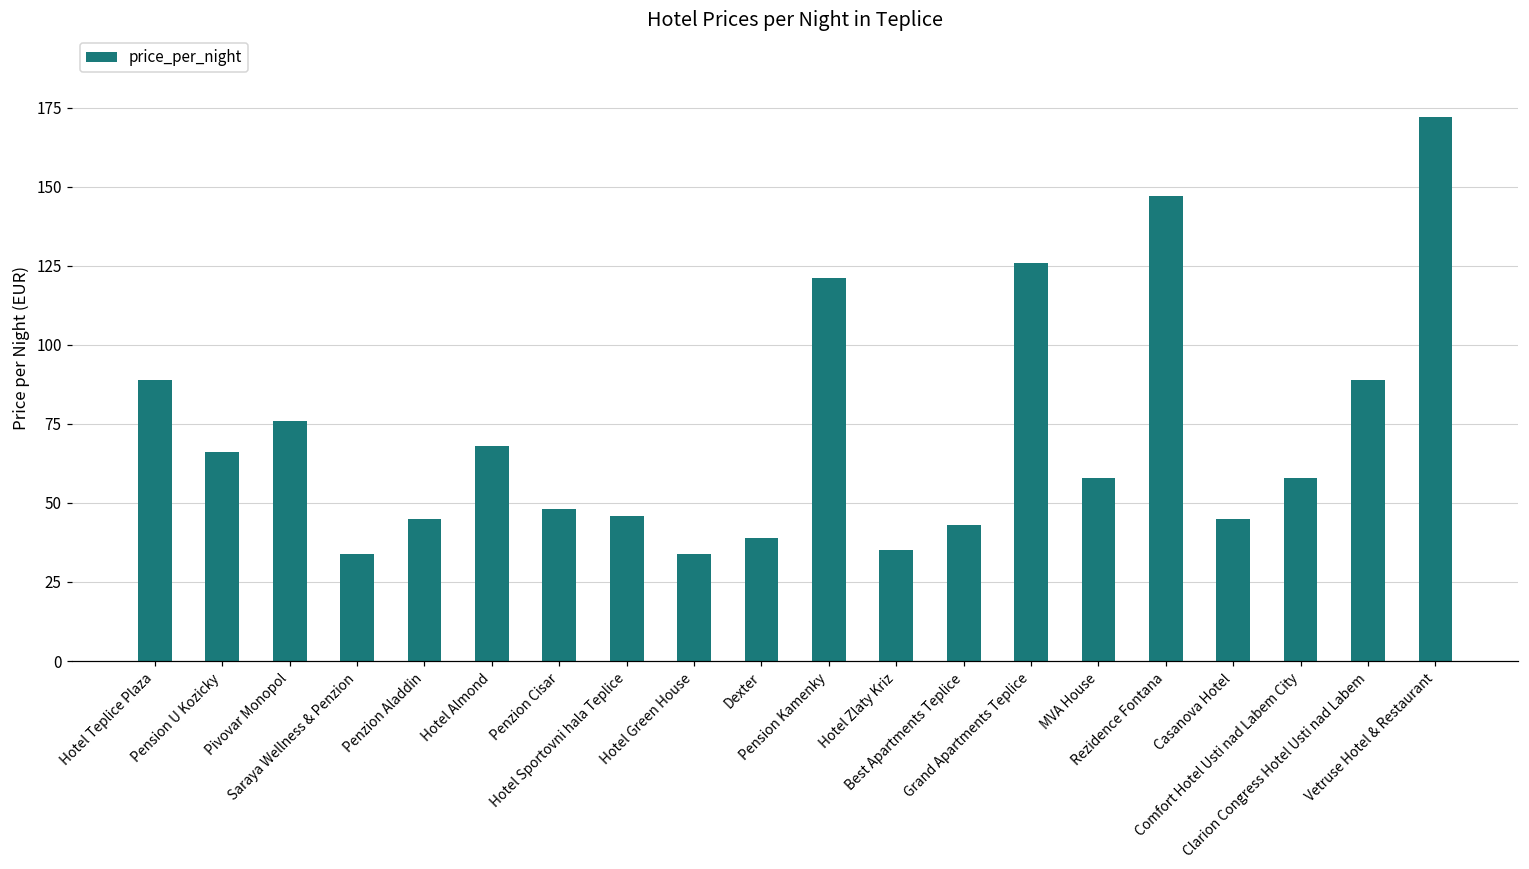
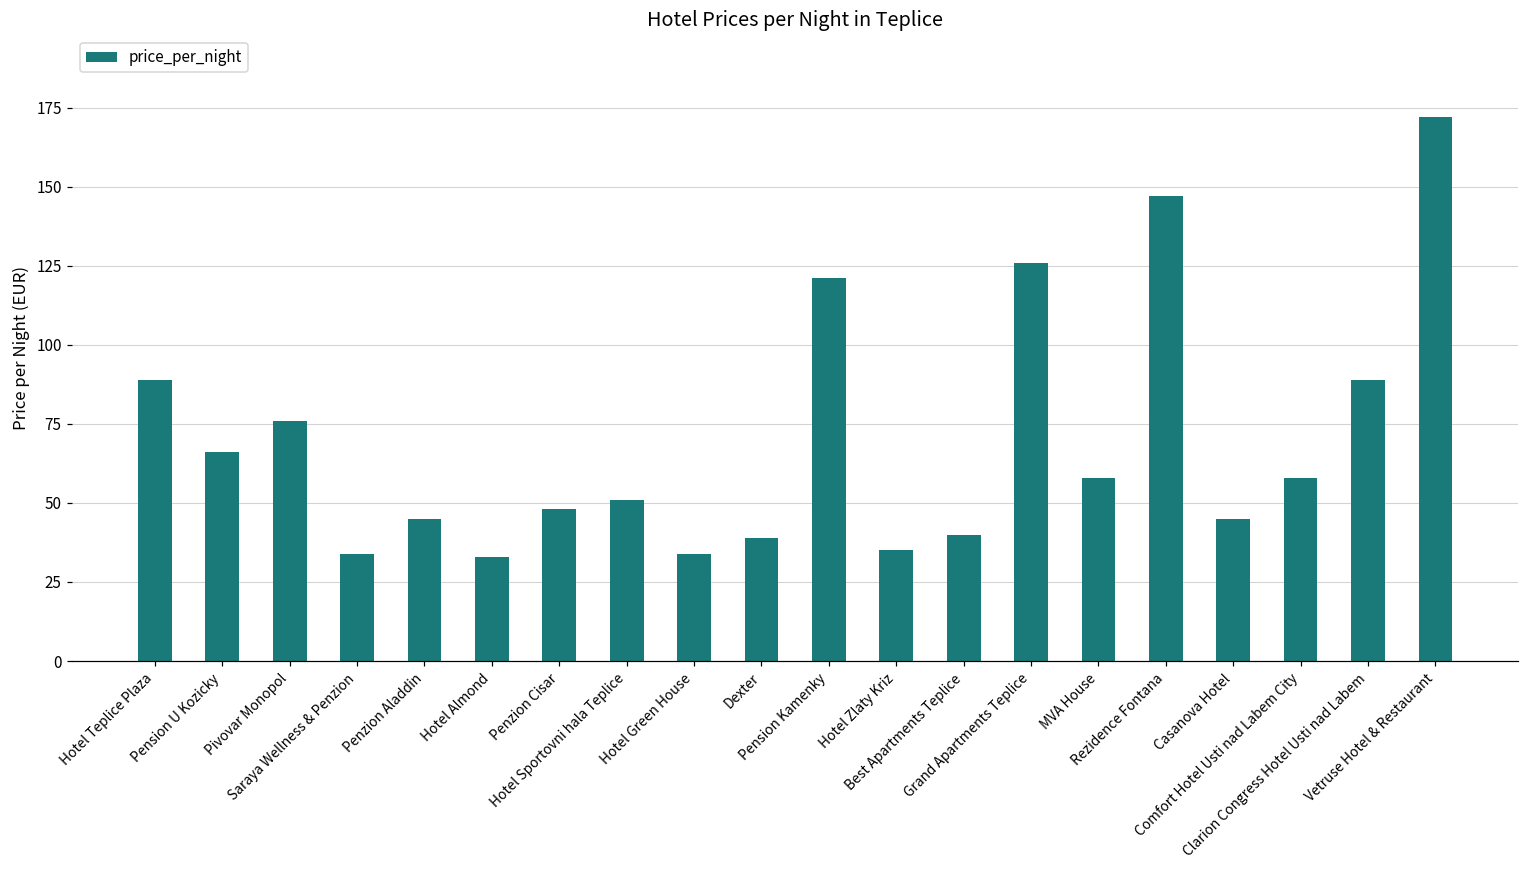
Hotel Almond: 68 -> 33
Hotel Sportovni hala Teplice: 46 -> 51
Best Apartments Teplice: 43 -> 40
